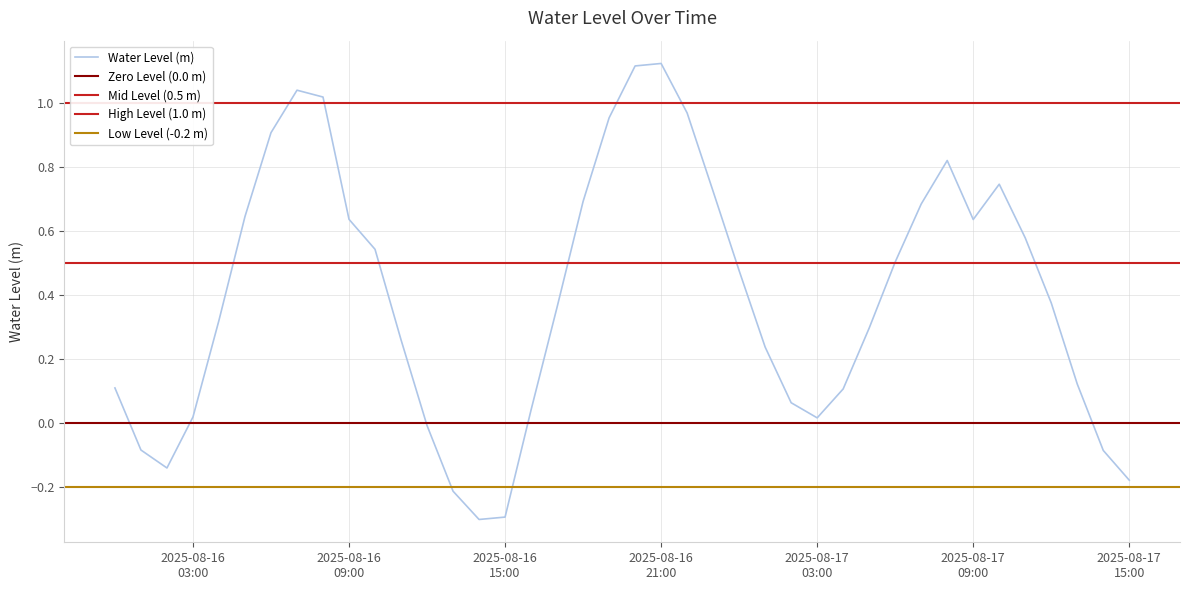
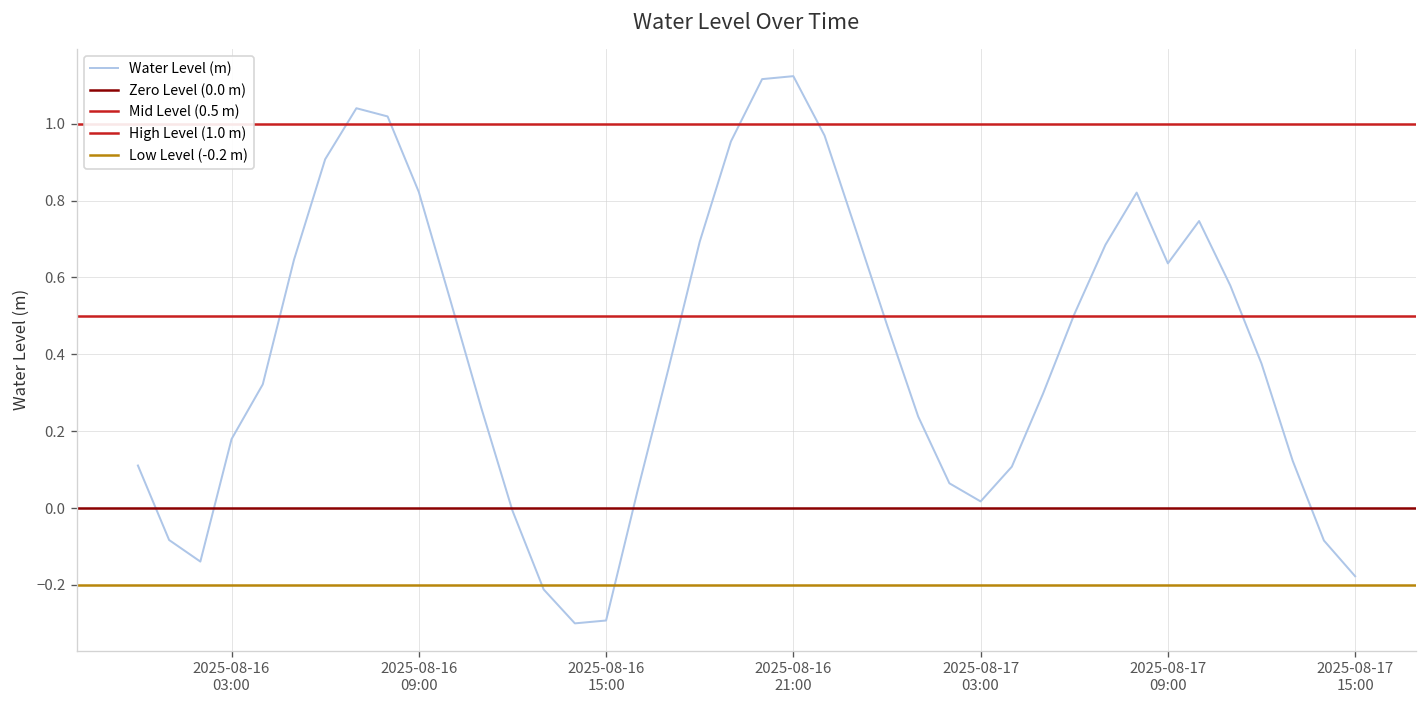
2025-08-16 03:00: 0.02 -> 0.18
2025-08-16 09:00: 0.64 -> 0.82
